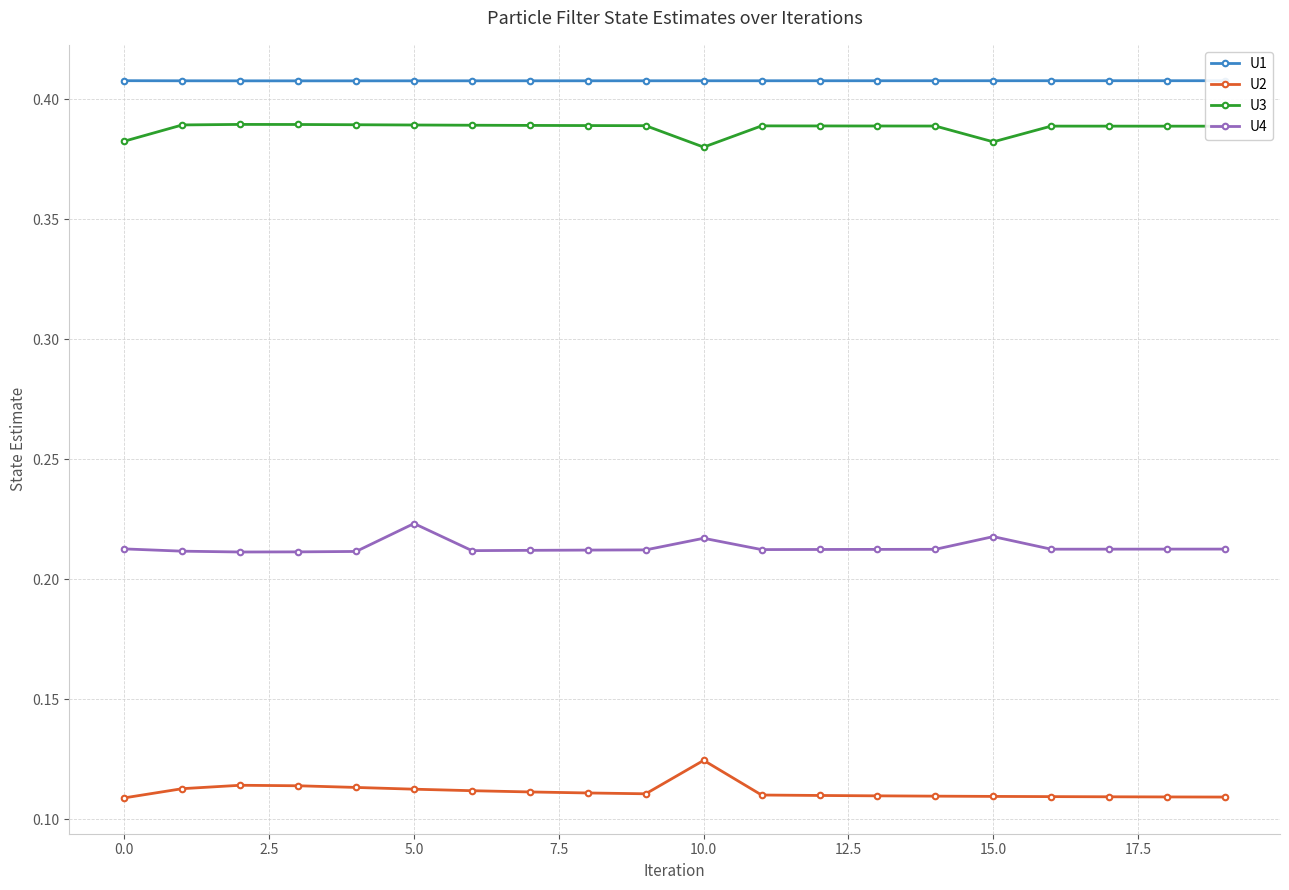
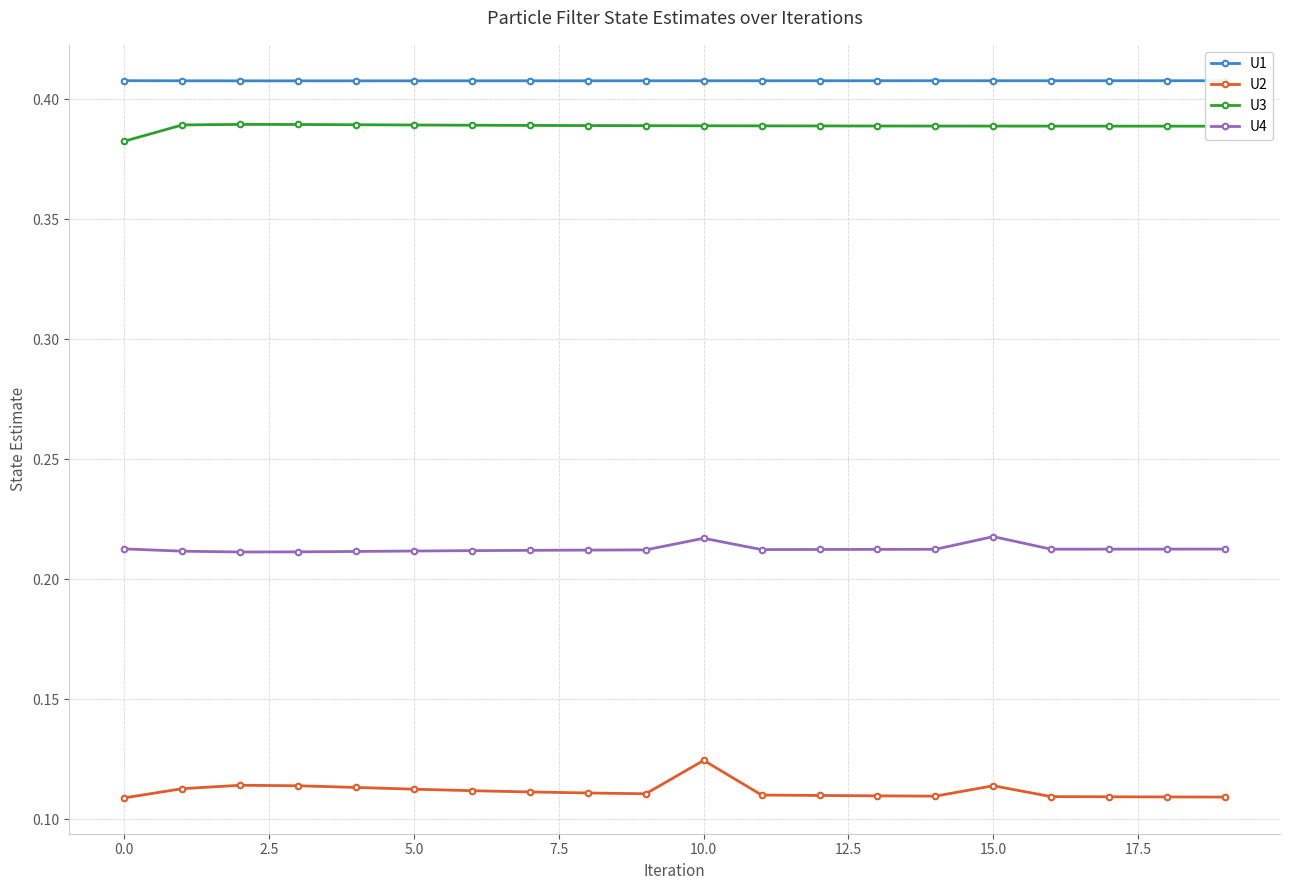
U4, 5.0: 0.223 -> 0.212
U3, 10.0: 0.380 -> 0.389
U2, 15.0: 0.109 -> 0.114
U3, 15.0: 0.382 -> 0.389
